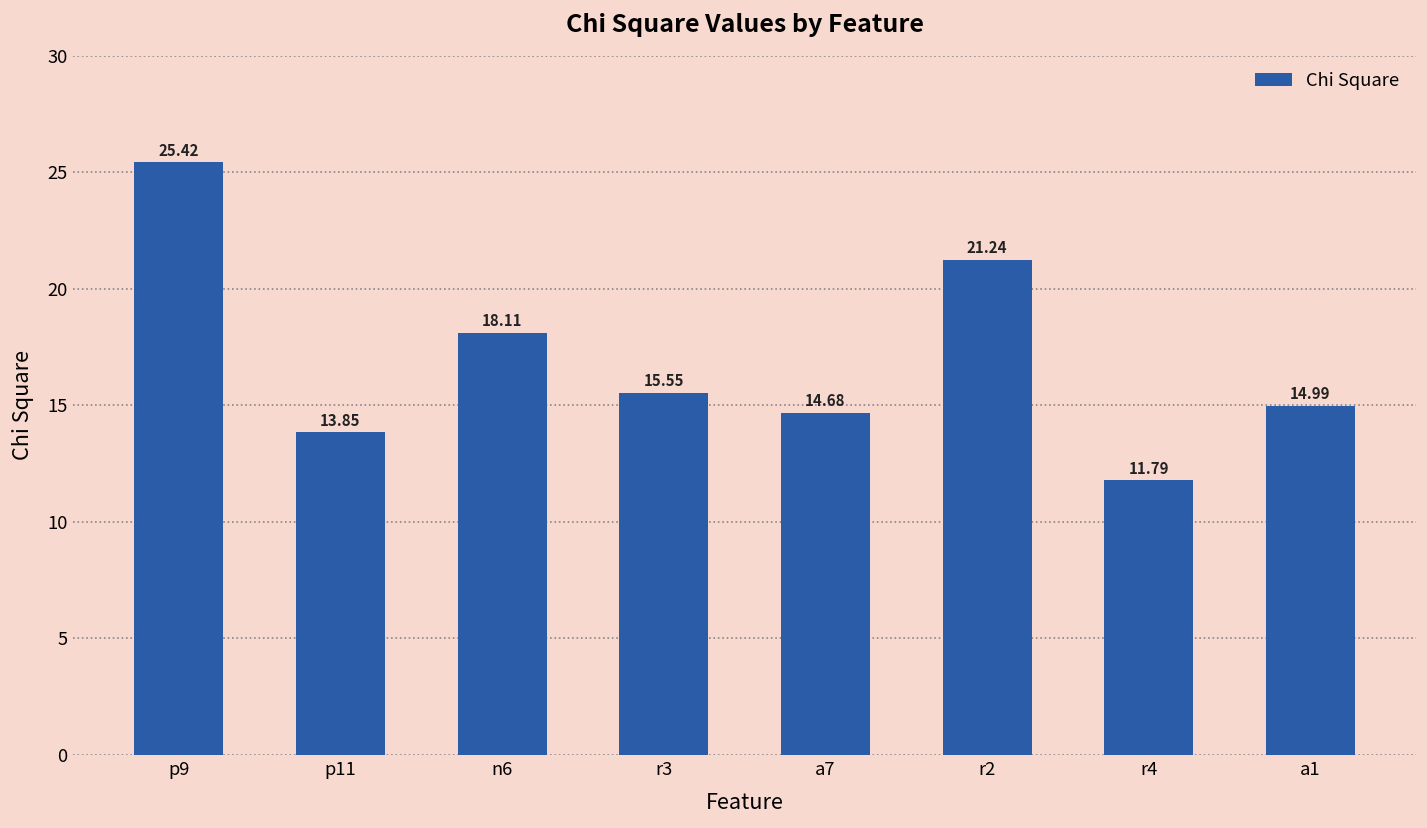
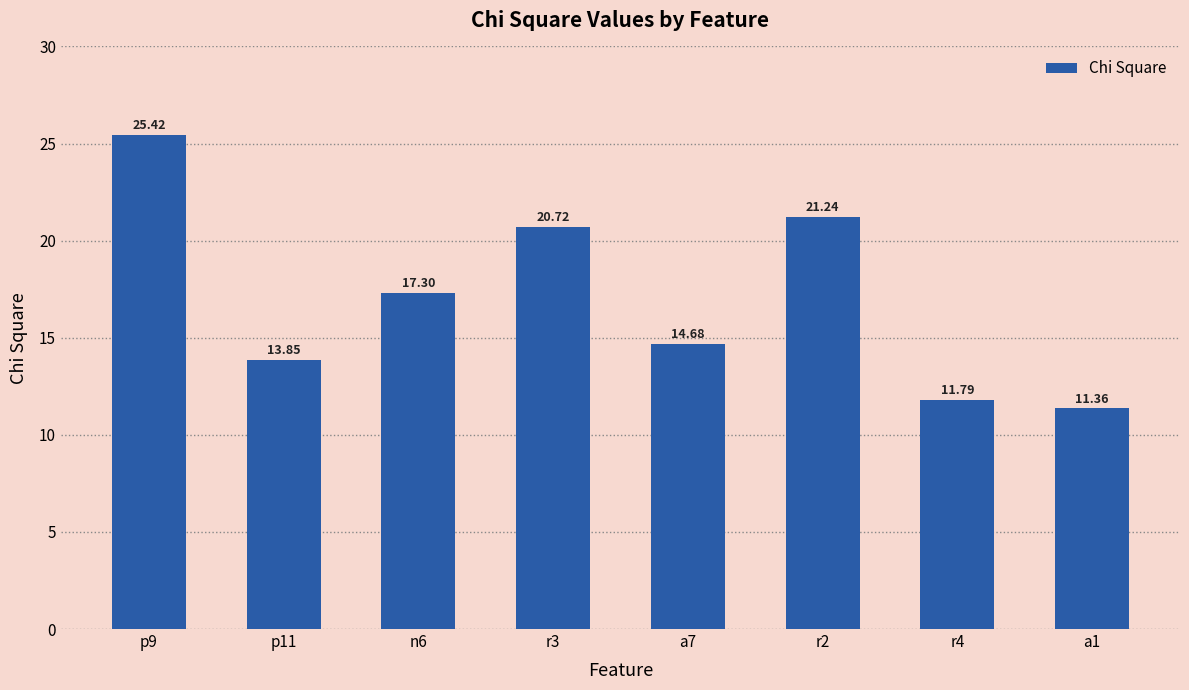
n6: 18.11 -> 17.30
r3: 15.55 -> 20.72
a1: 14.99 -> 11.36
